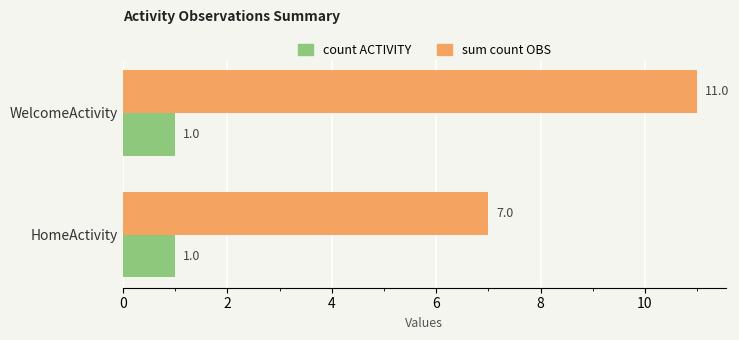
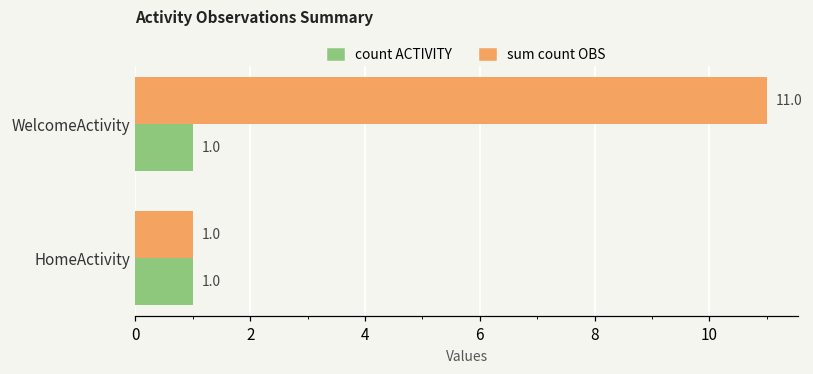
sum count OBS, HomeActivity: 7.0 -> 1.0
